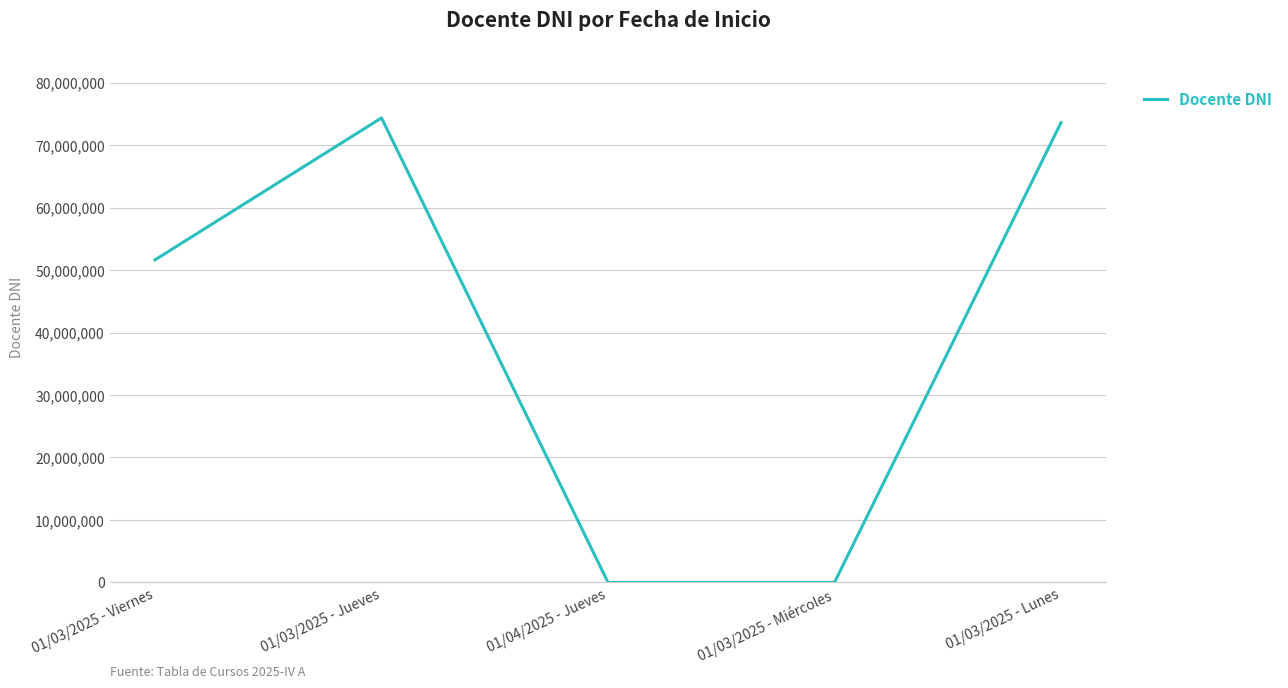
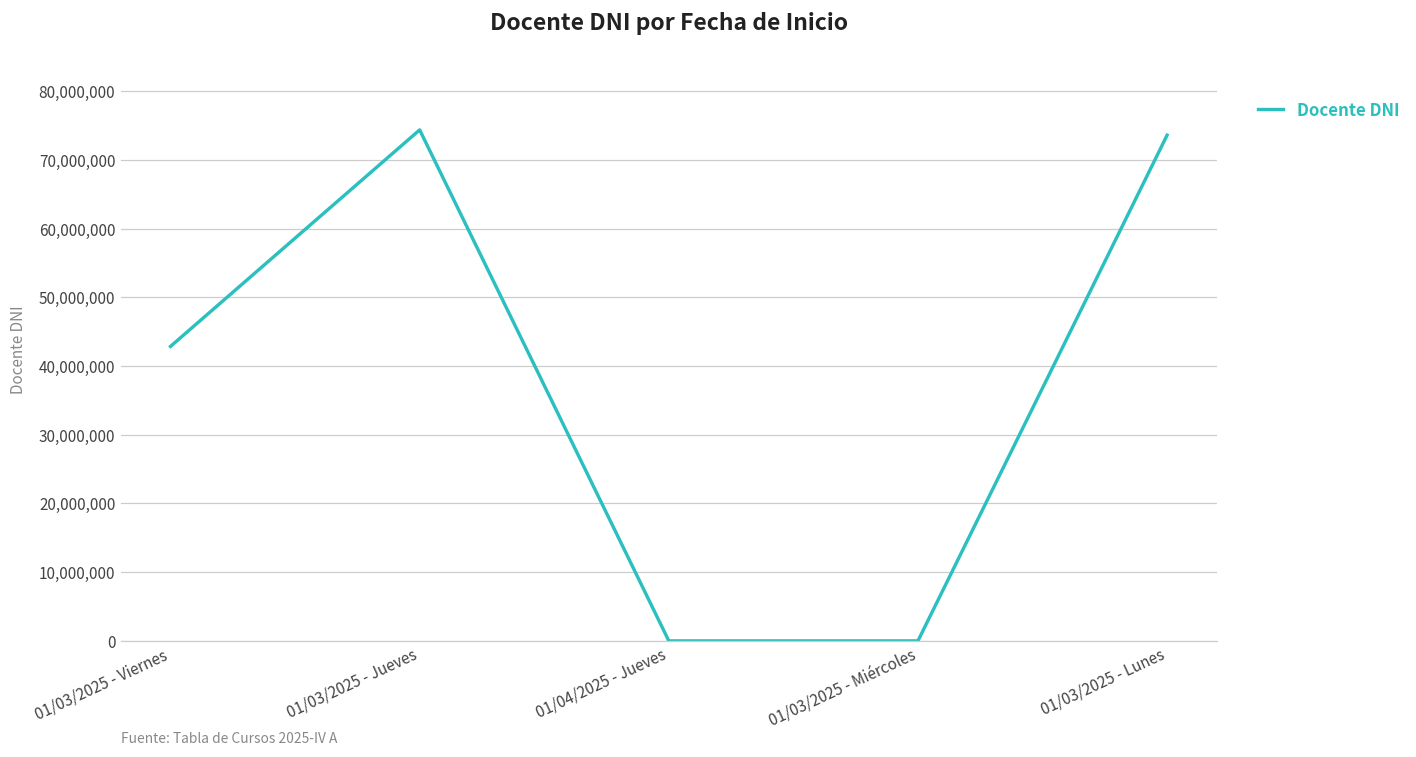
01/03/2025 - Viernes: 52,000,000 -> 43,000,000
